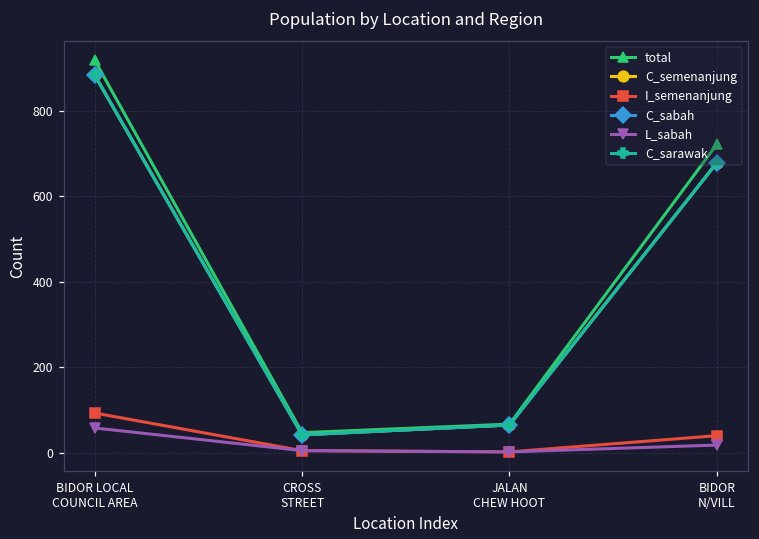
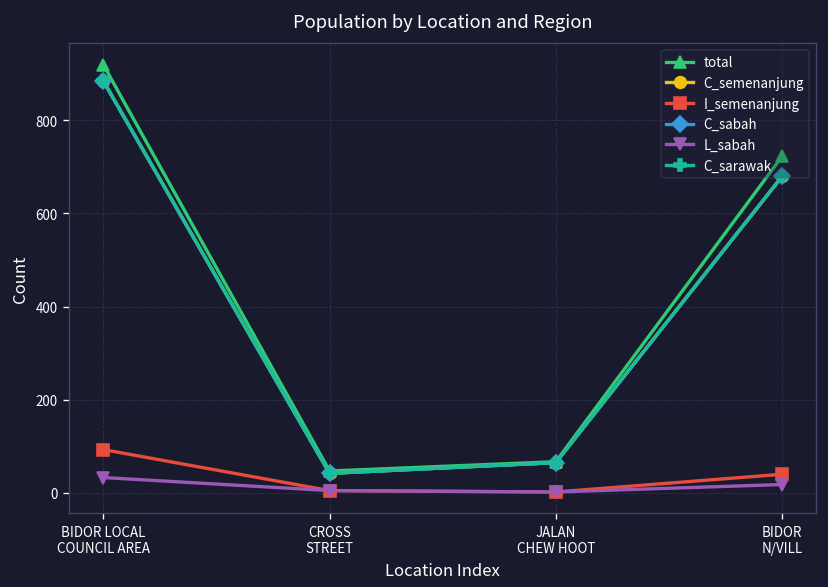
L_sabah, BIDOR LOCAL COUNCIL AREA: 60 -> 30
